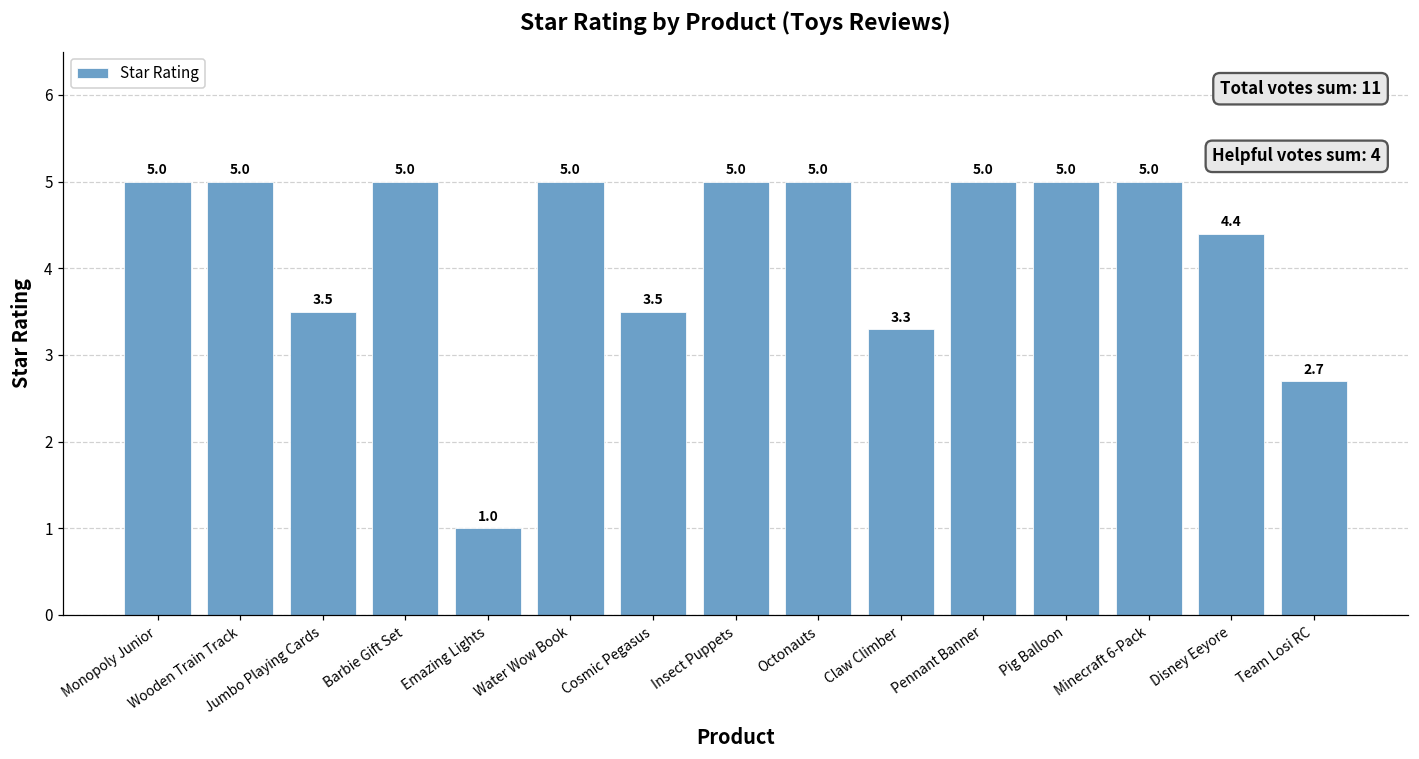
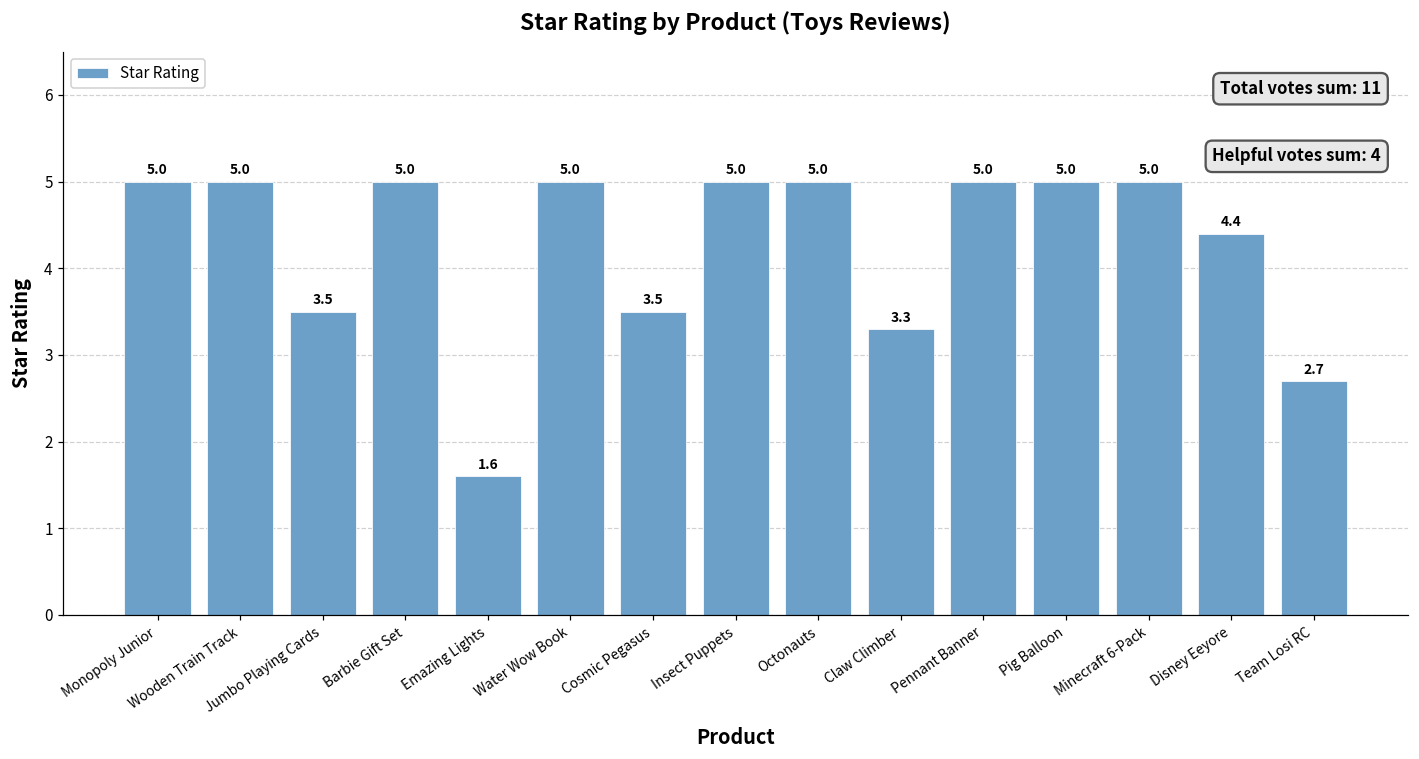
Emazing Lights: 1.0 -> 1.6
